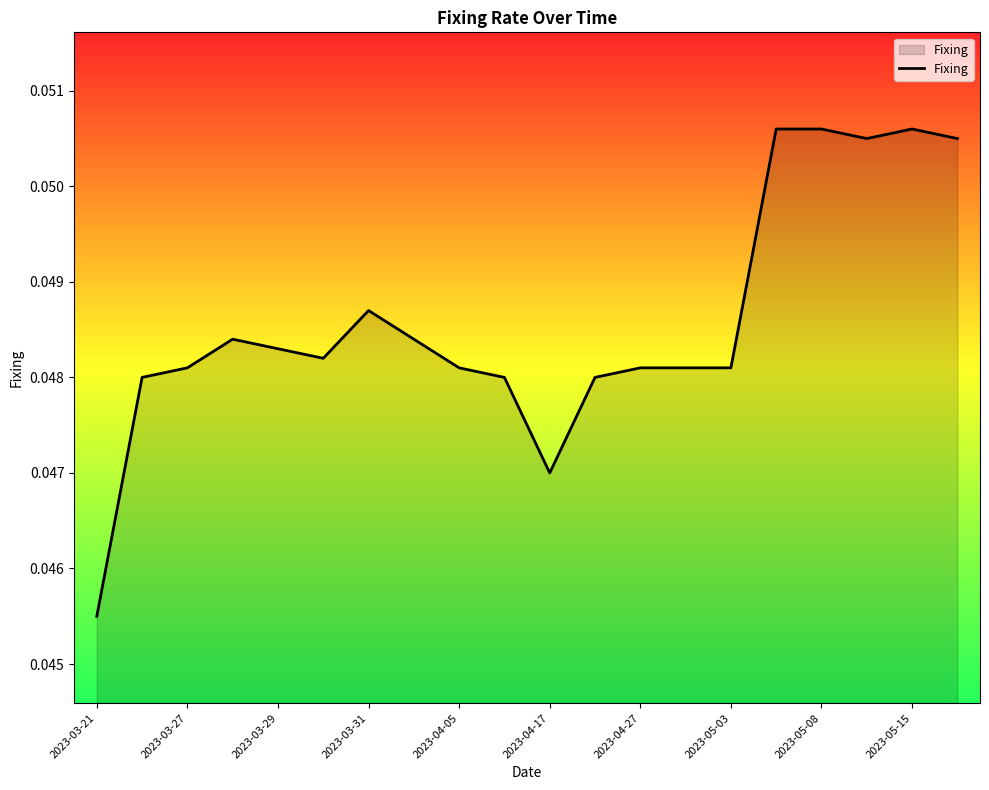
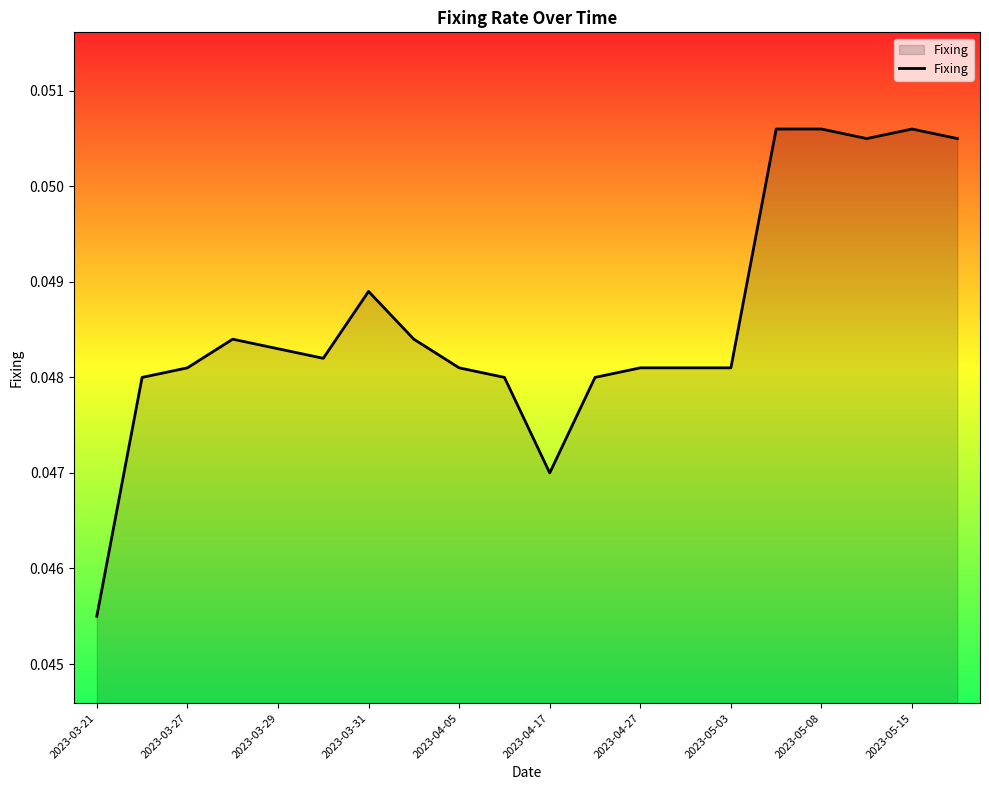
2023-03-31: 0.0487 -> 0.0489
